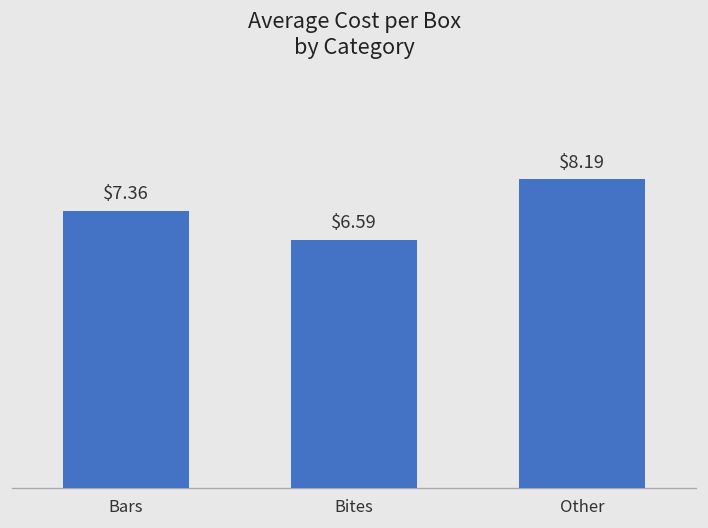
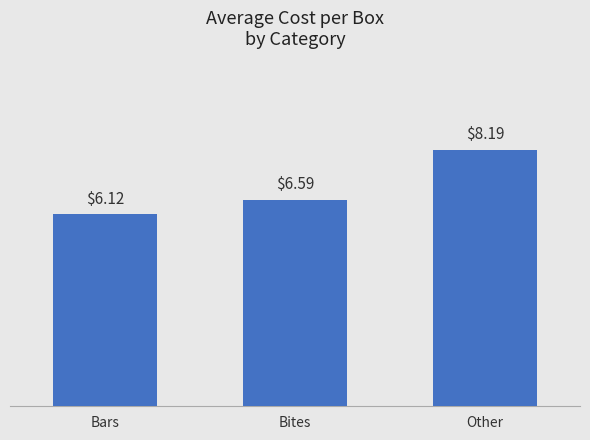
Bars: $7.36 -> $6.12
